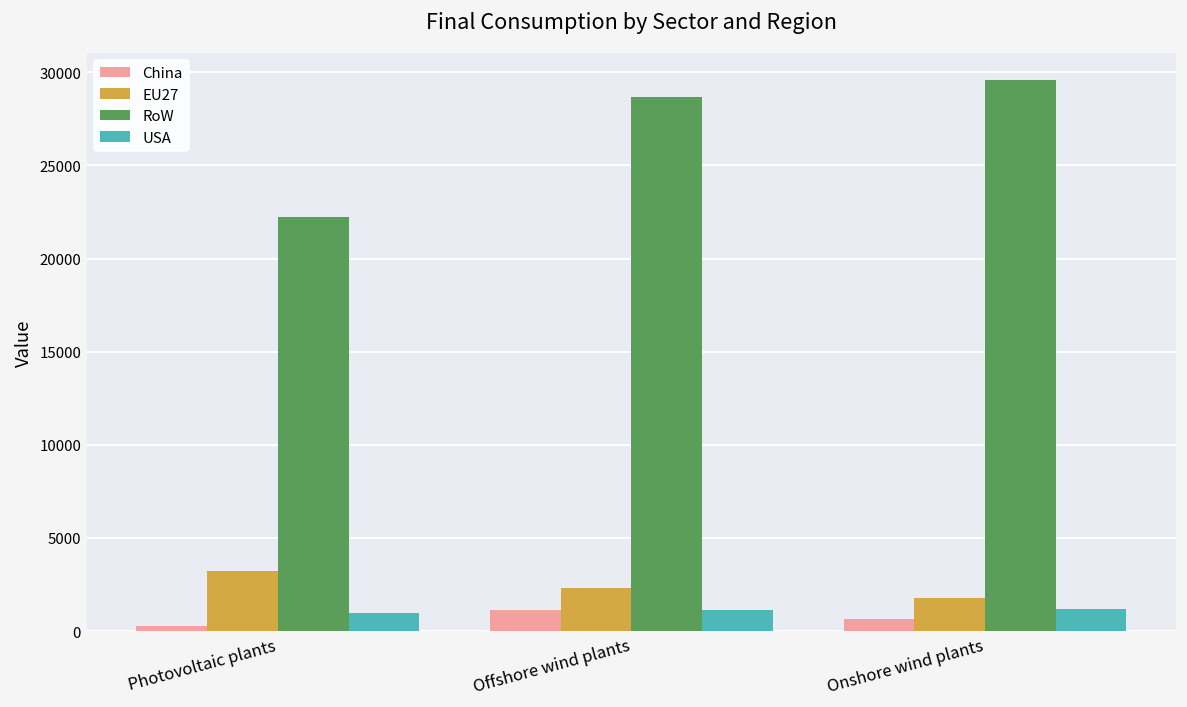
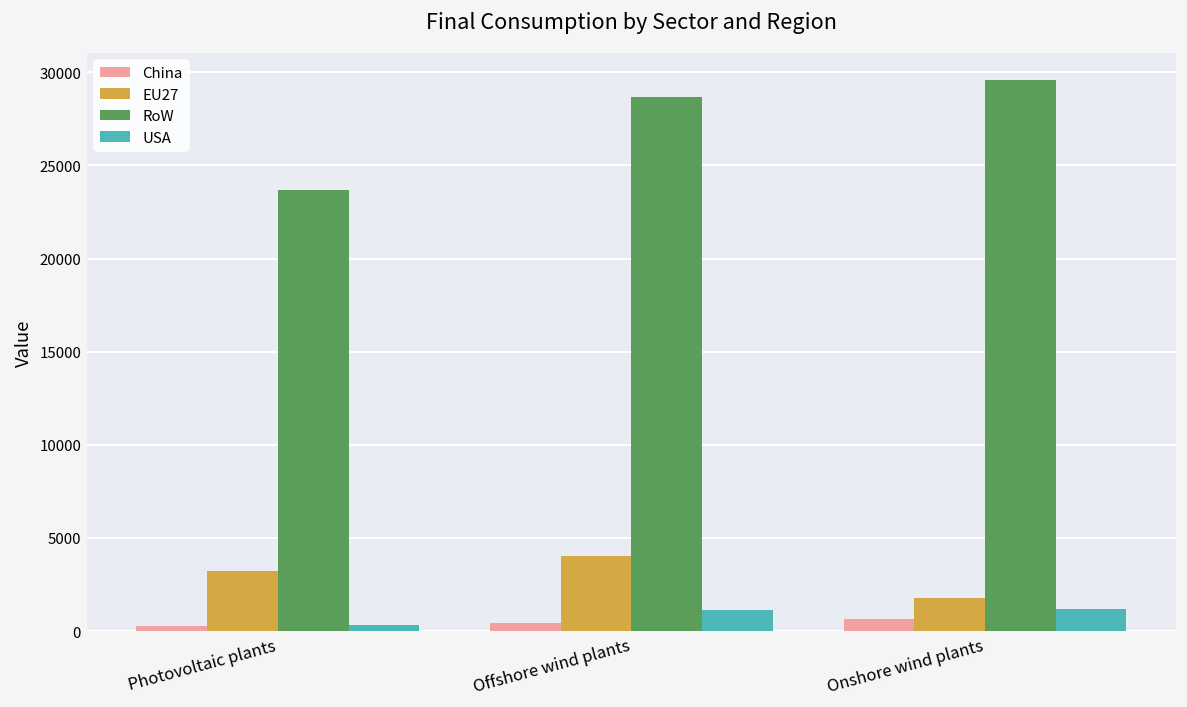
RoW, Photovoltaic plants: 22200 -> 23700
USA, Photovoltaic plants: 900 -> 400
China, Offshore wind plants: 1100 -> 400
EU27, Offshore wind plants: 2300 -> 4000
